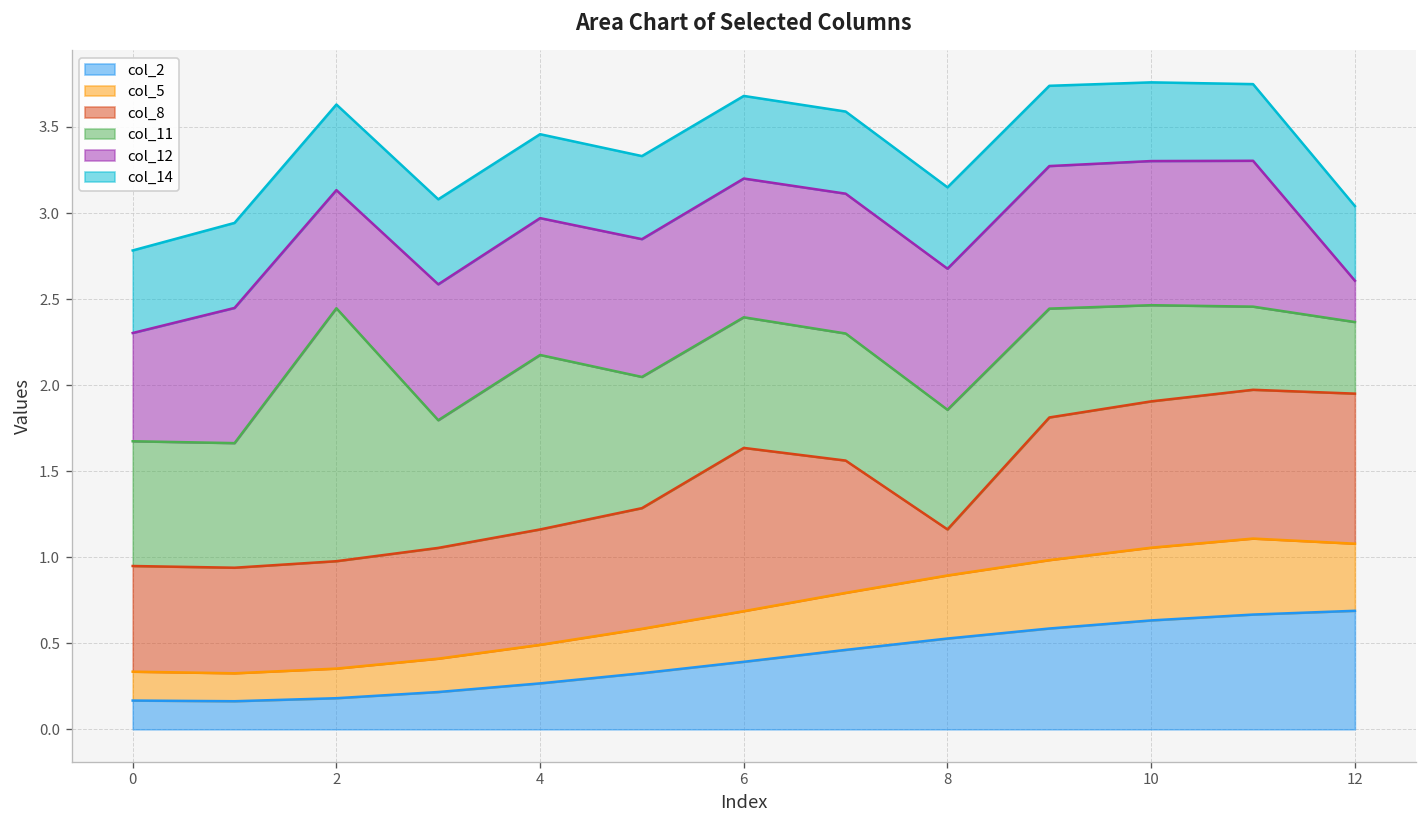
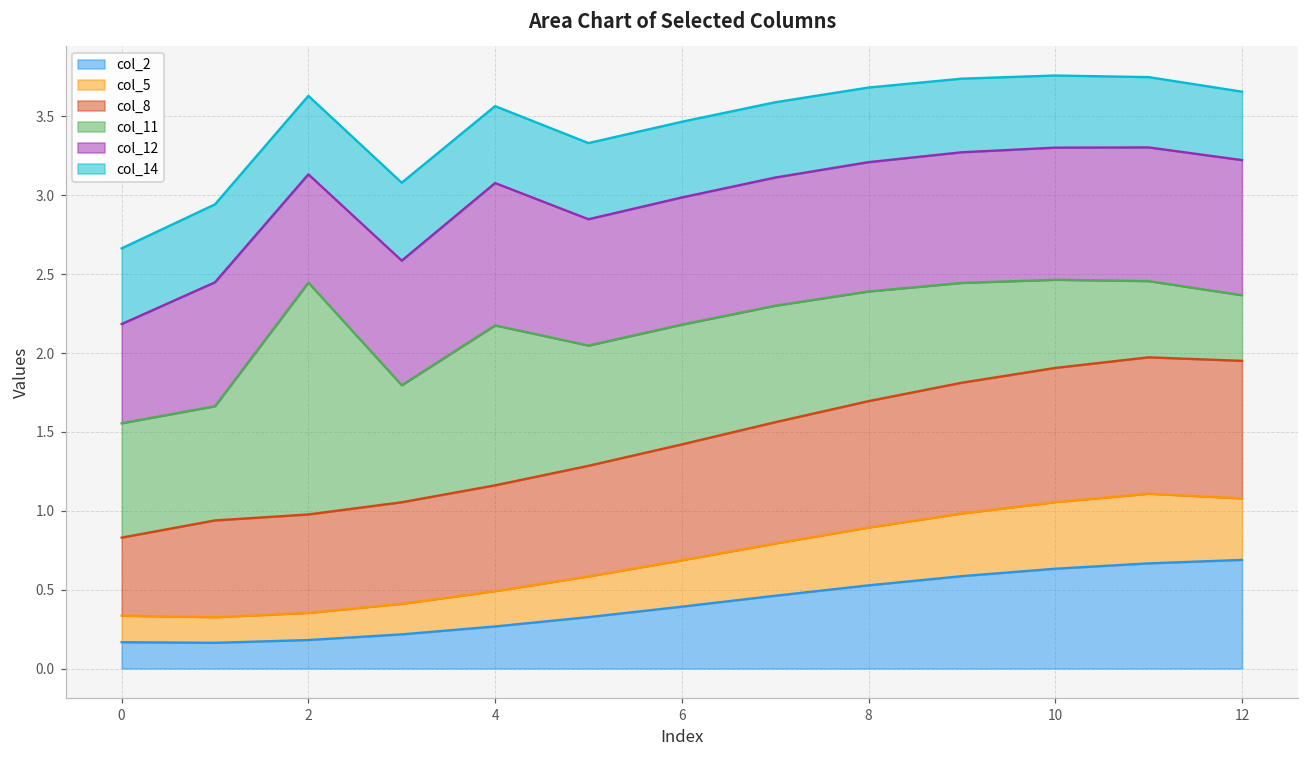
col_8, 0: 0.61 -> 0.50
col_12, 4: 0.80 -> 0.90
col_8, 6: 0.95 -> 0.73
col_8, 8: 0.27 -> 0.80
col_12, 12: 0.24 -> 0.86
